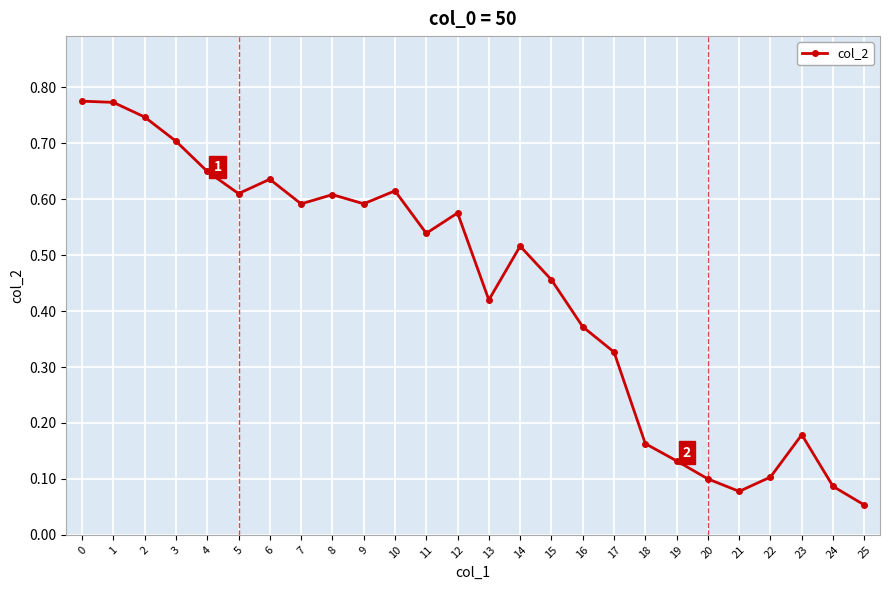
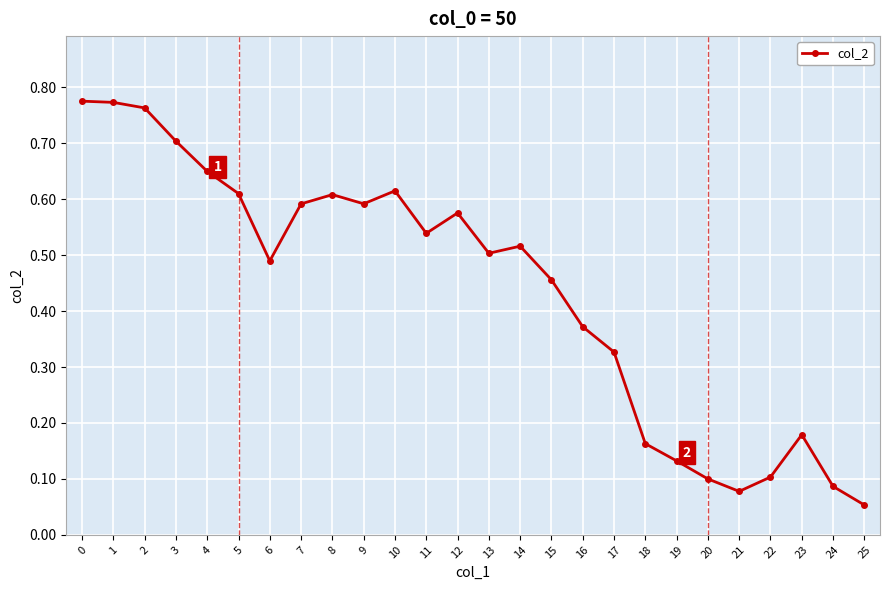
2: 0.75 -> 0.76
6: 0.64 -> 0.49
13: 0.42 -> 0.50
